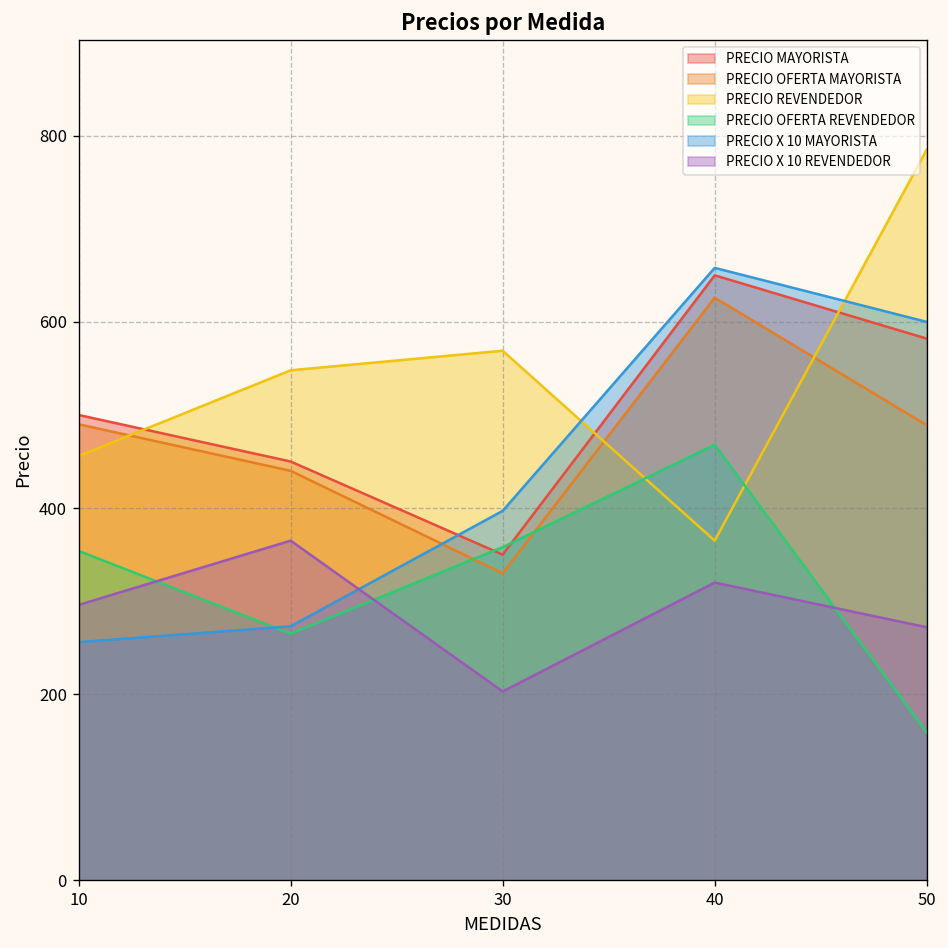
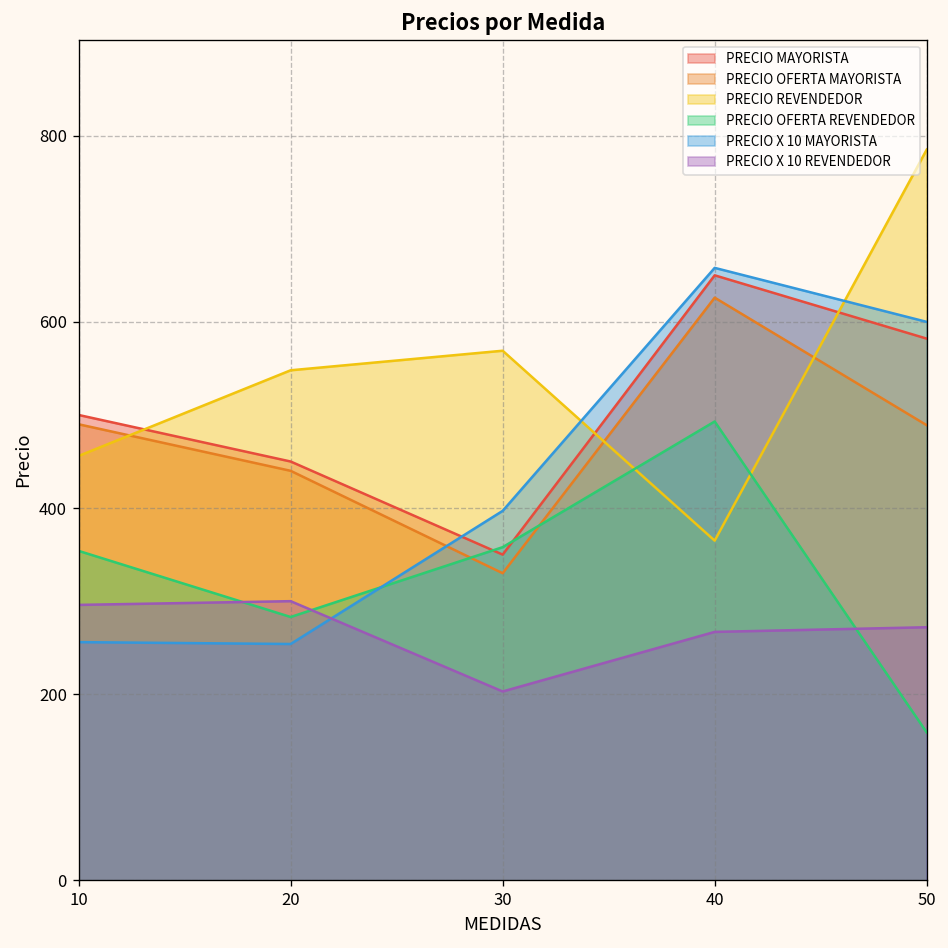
PRECIO OFERTA REVENDEDOR, 20: 270 -> 280
PRECIO X 10 MAYORISTA, 20: 270 -> 250
PRECIO X 10 REVENDEDOR, 20: 370 -> 300
PRECIO OFERTA REVENDEDOR, 40: 470 -> 490
PRECIO X 10 REVENDEDOR, 40: 320 -> 270
